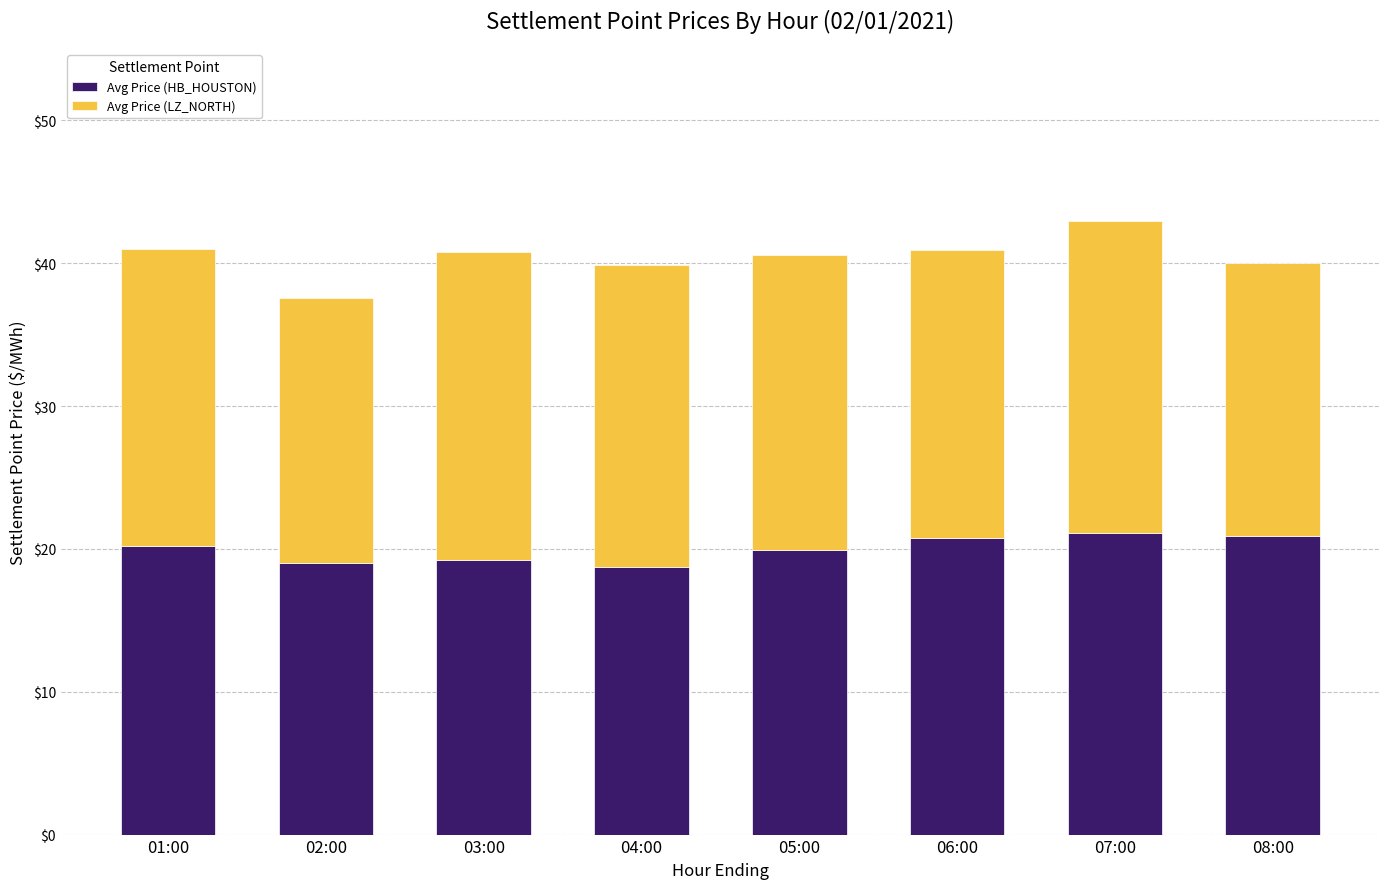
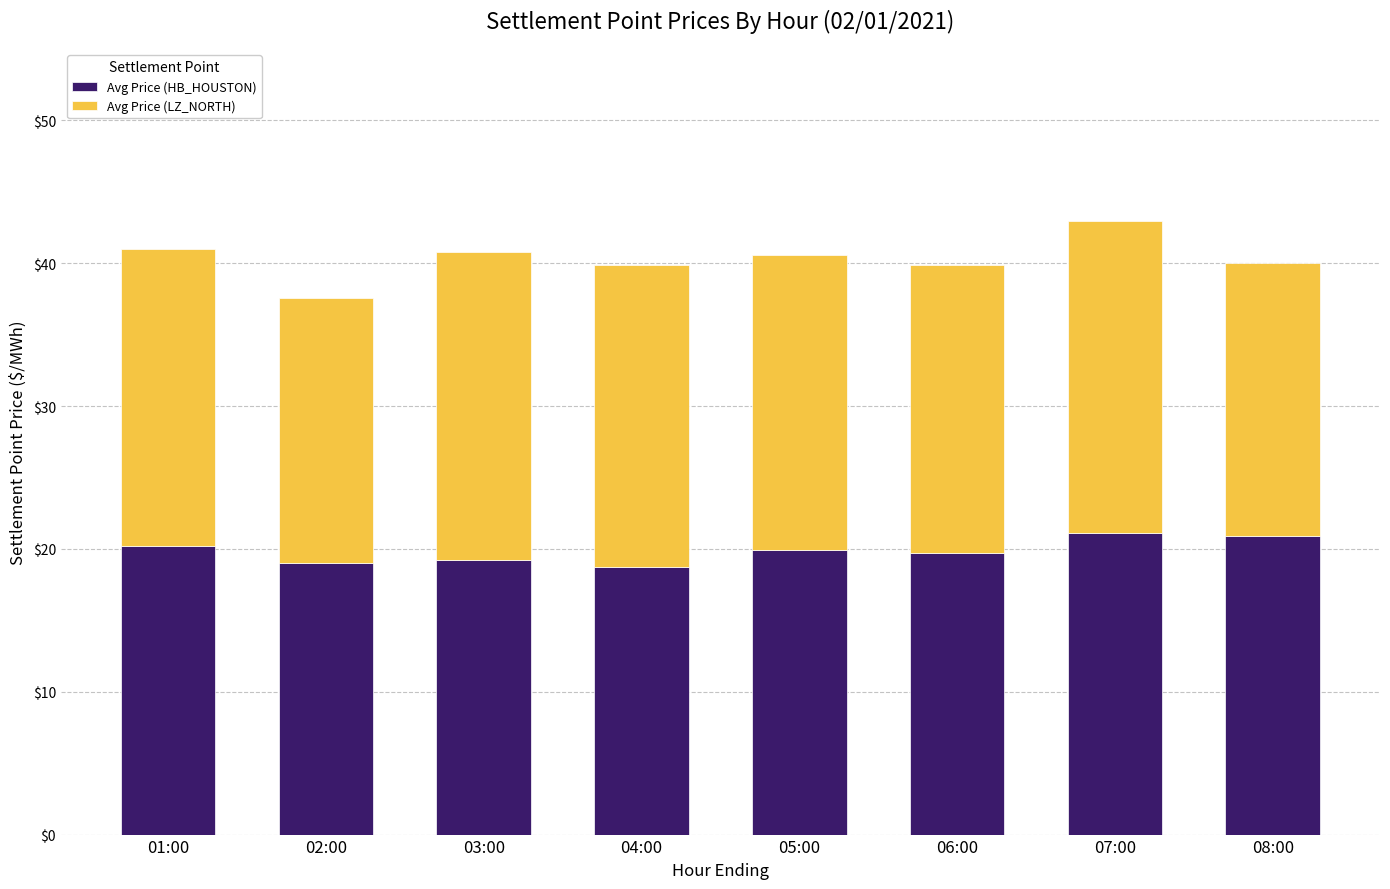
Avg Price (HB_HOUSTON), 06:00: $20.8 -> $19.7
